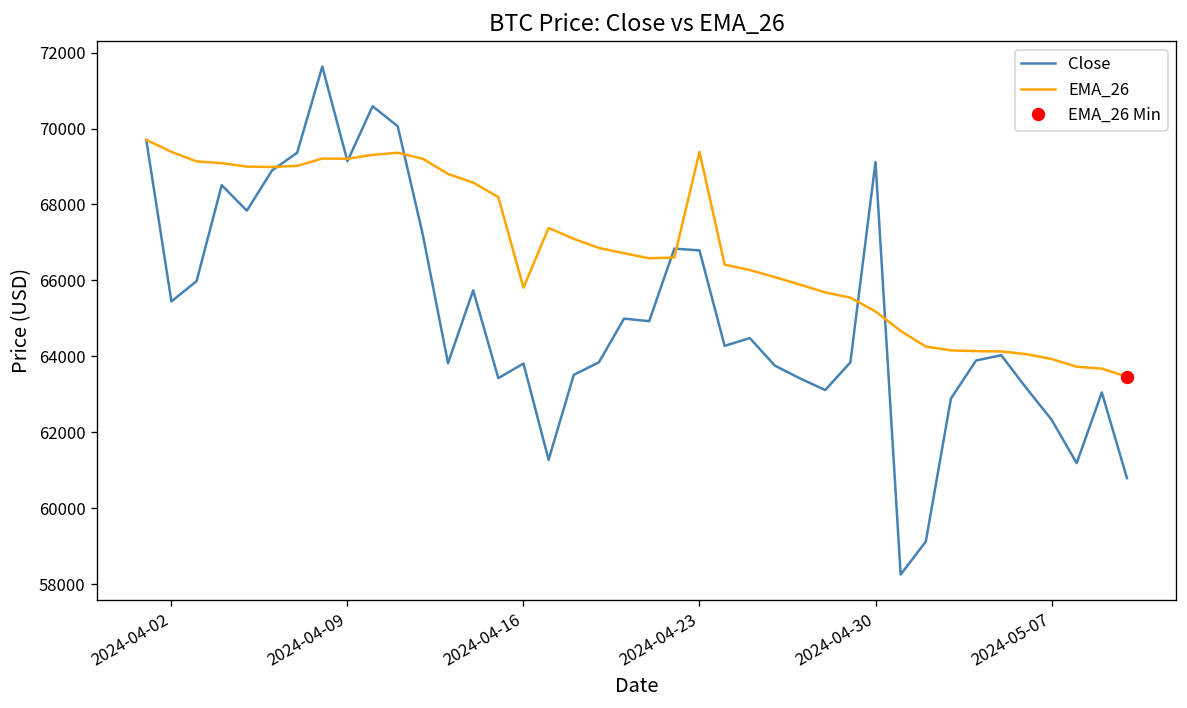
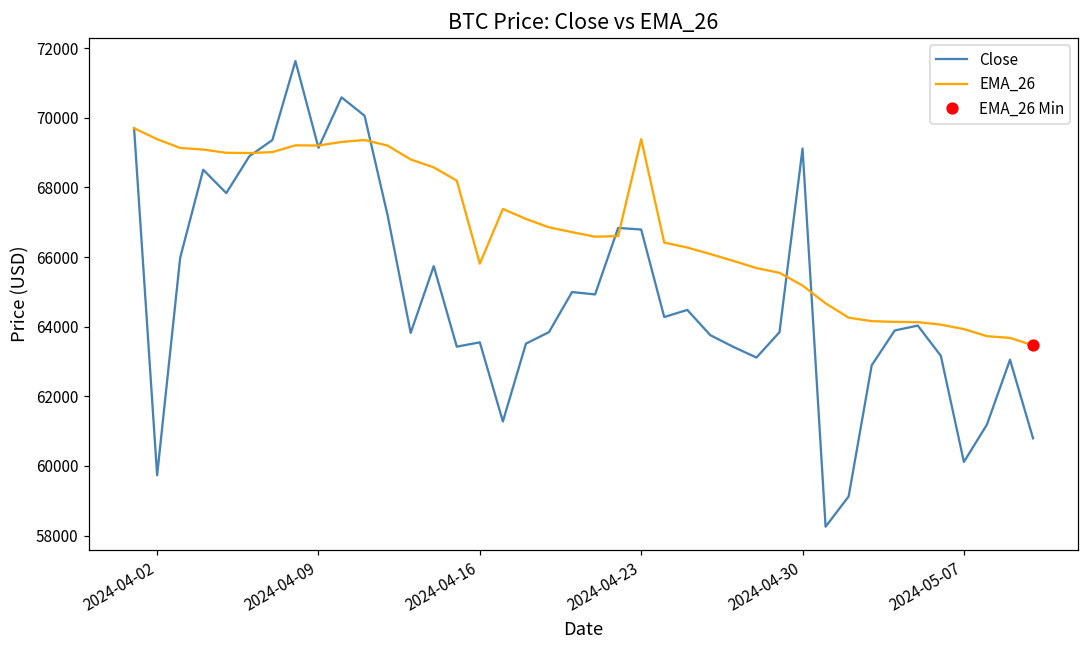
Close, 2024-04-02: 65400 -> 59700
Close, 2024-04-16: 63800 -> 63600
Close, 2024-05-07: 62300 -> 60100
